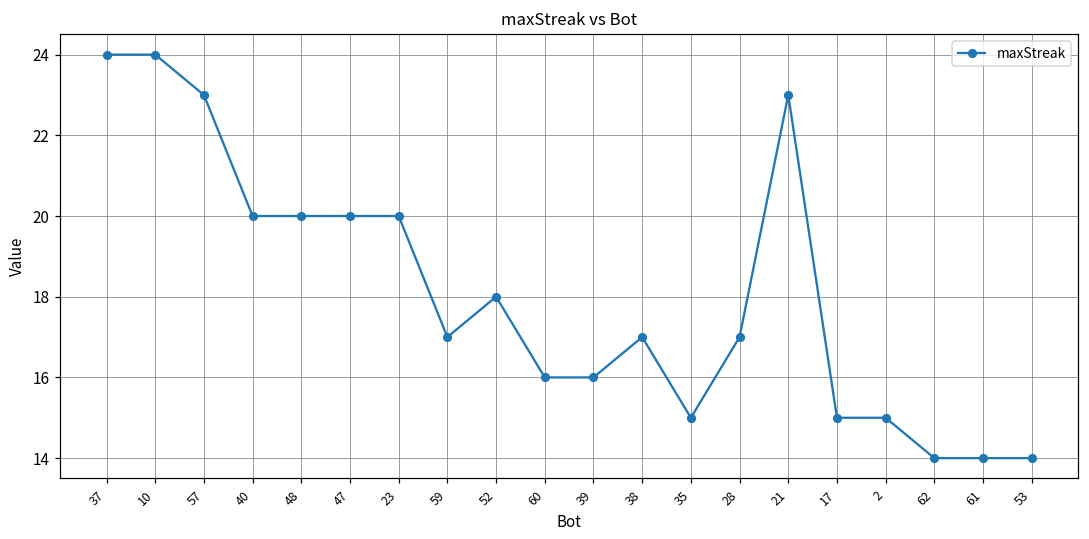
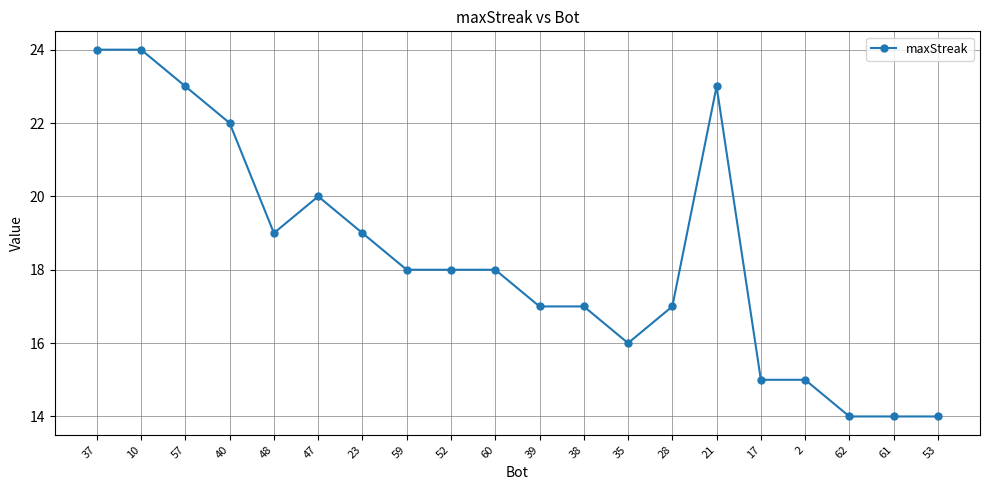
40: 20 -> 22
48: 20 -> 19
23: 20 -> 19
59: 17 -> 18
60: 16 -> 18
39: 16 -> 17
35: 15 -> 16
